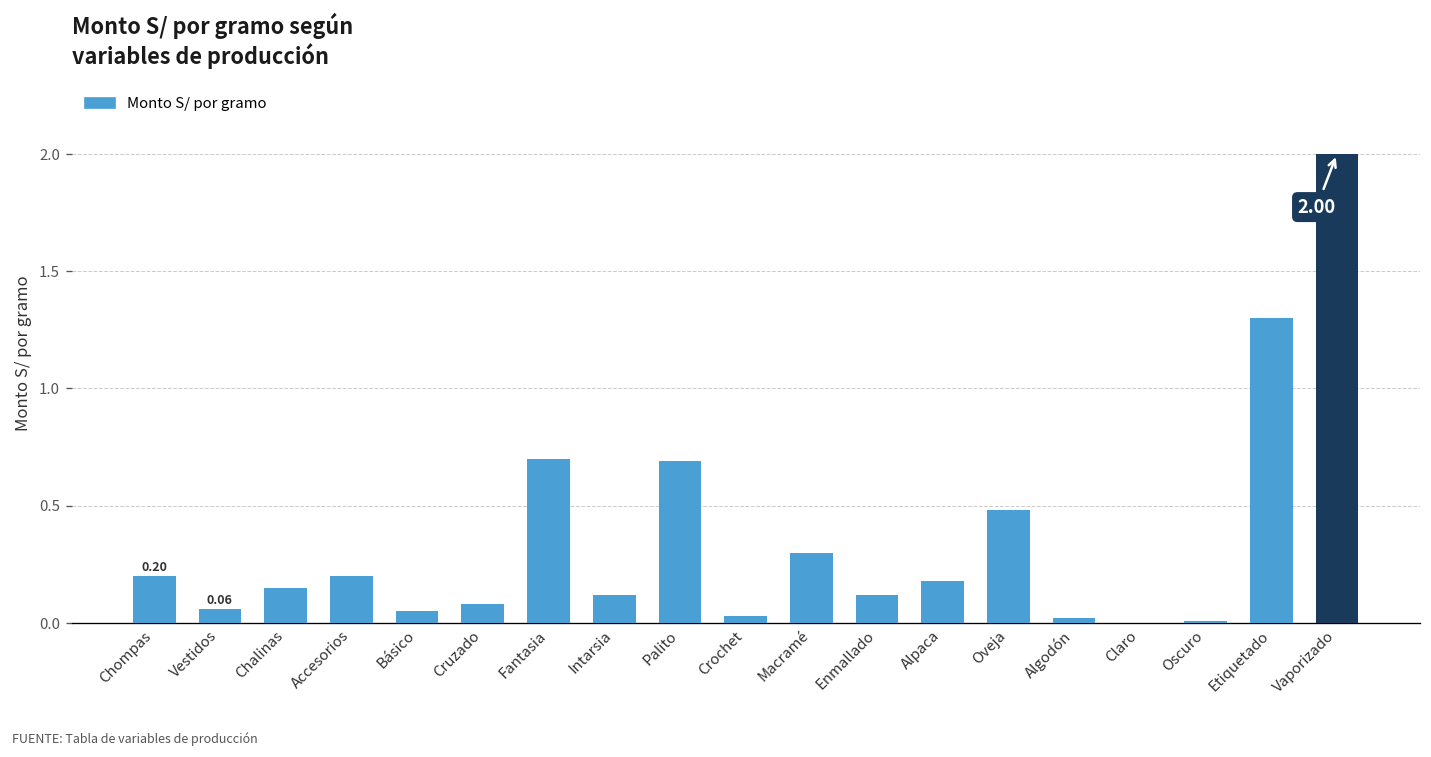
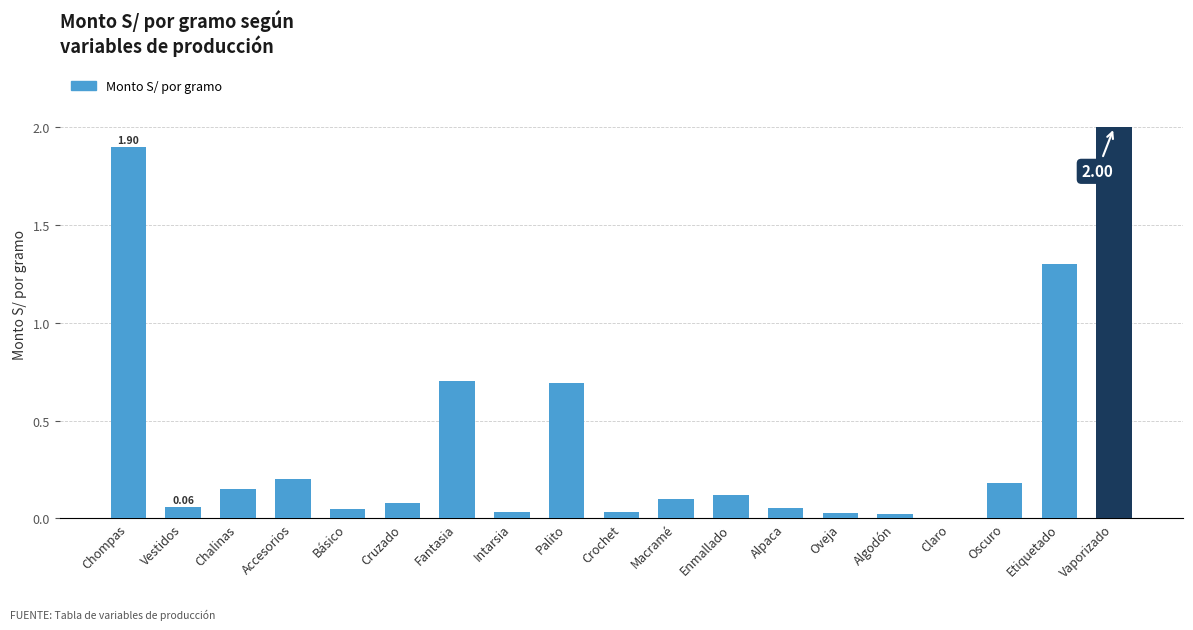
Chompas: 0.20 -> 1.90
Intarsia: 0.12 -> 0.03
Macramé: 0.3 -> 0.1
Alpaca: 0.18 -> 0.06
Oveja: 0.48 -> 0.03
Oscuro: 0.01 -> 0.18
